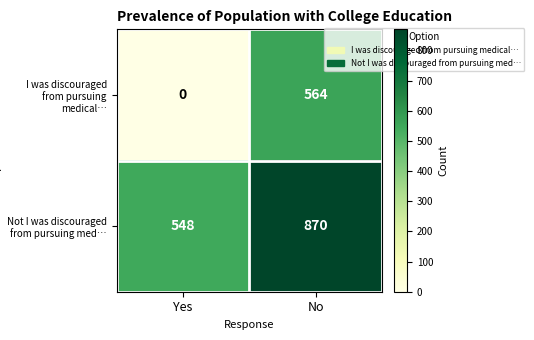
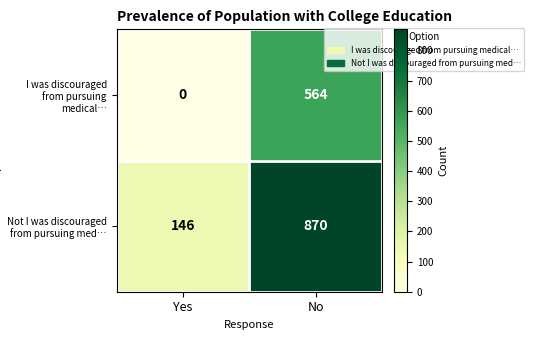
Not I was discouraged from pursuing med…, Yes: 548 -> 146
